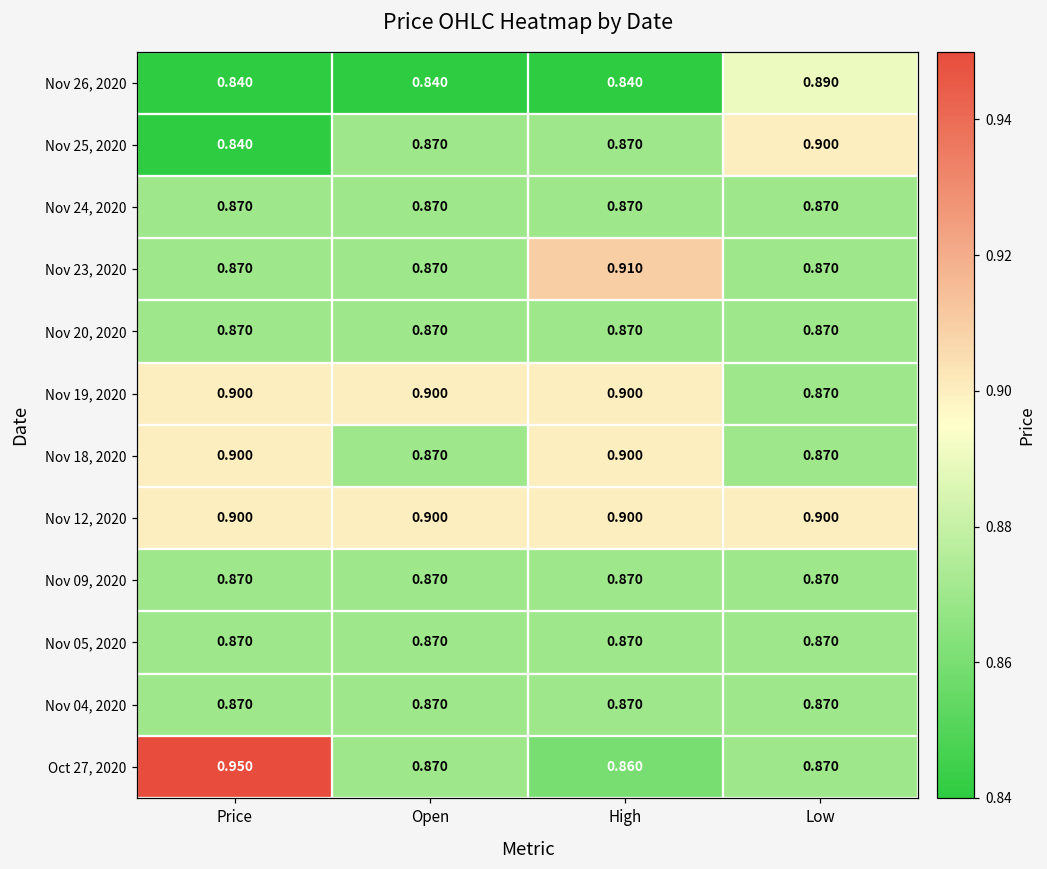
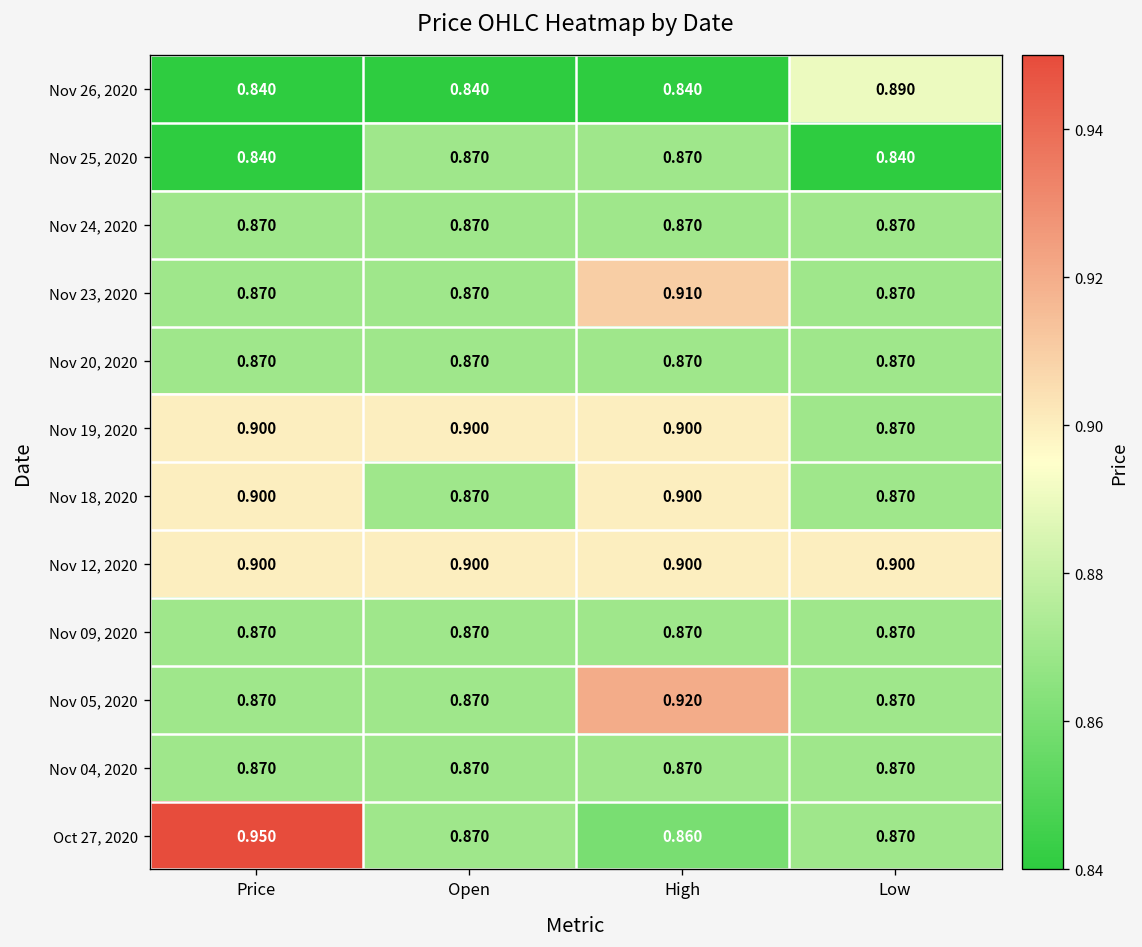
Nov 25, 2020, Low: 0.900 -> 0.840
Nov 05, 2020, High: 0.870 -> 0.920
